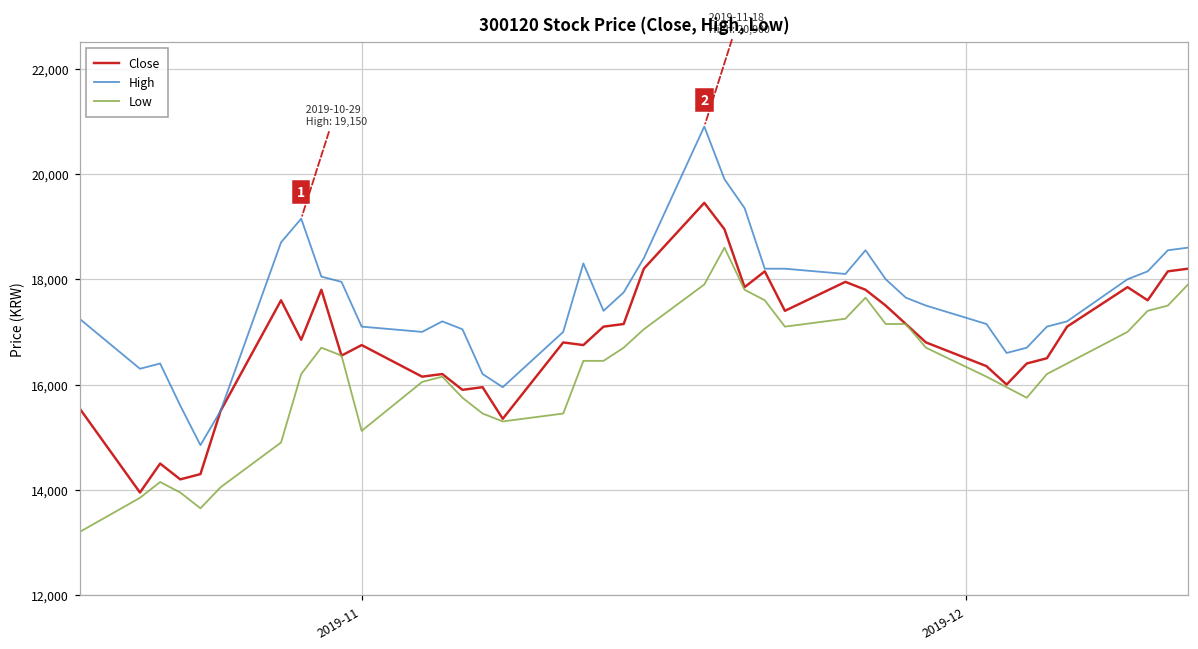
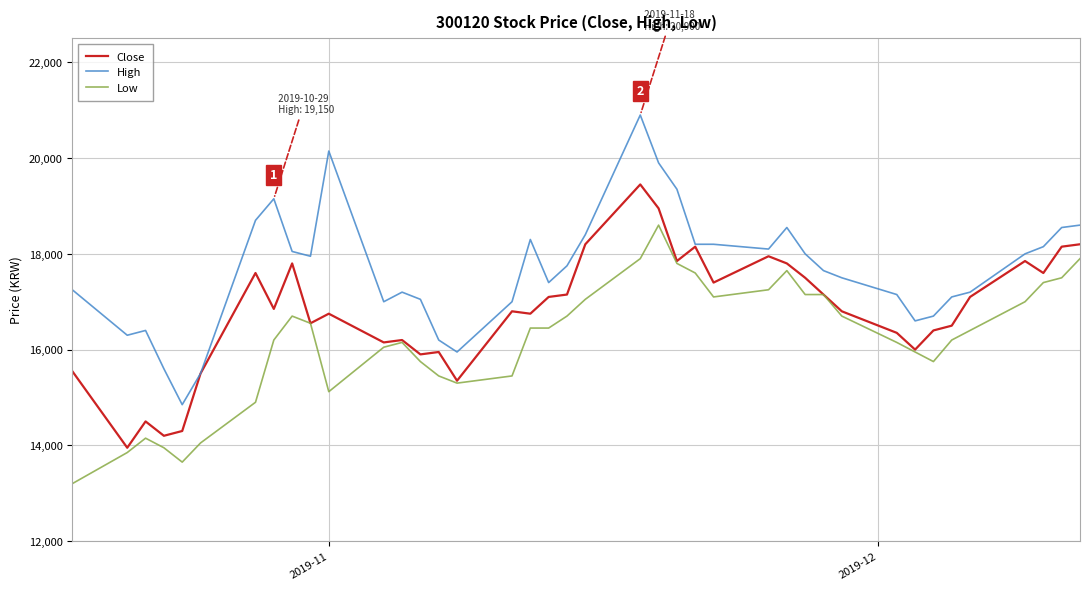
High, 2019-11: 17,100 -> 20,100
